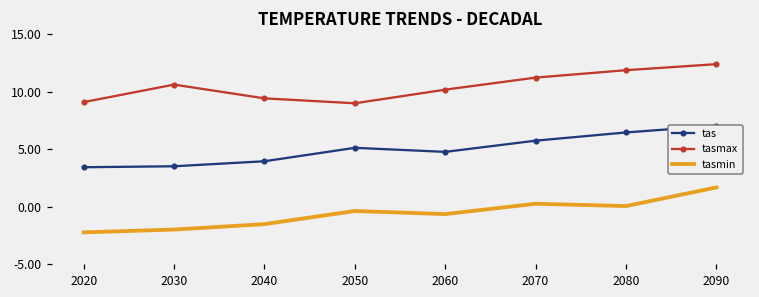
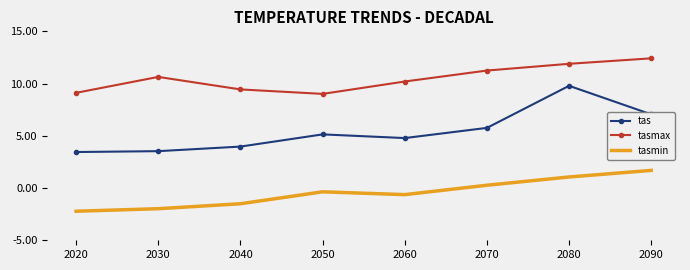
tas, 2080: 6.5 -> 9.8
tasmin, 2080: 0.1 -> 1.1
